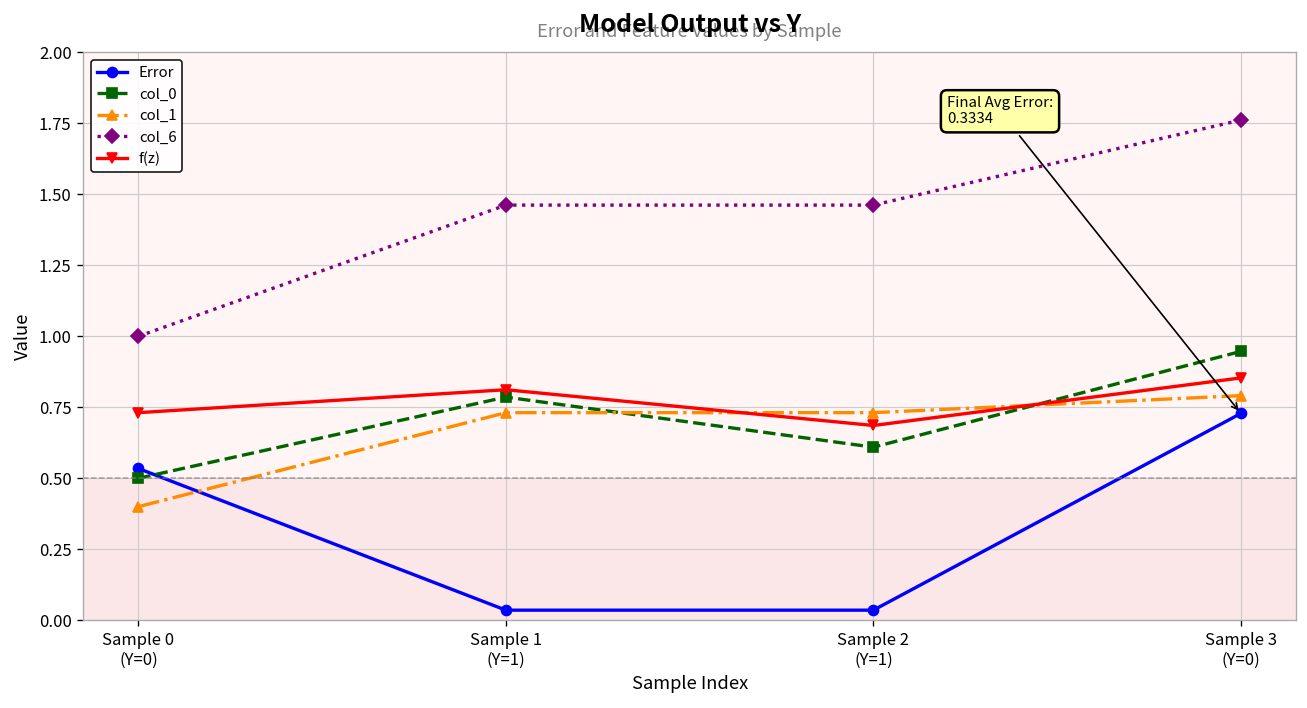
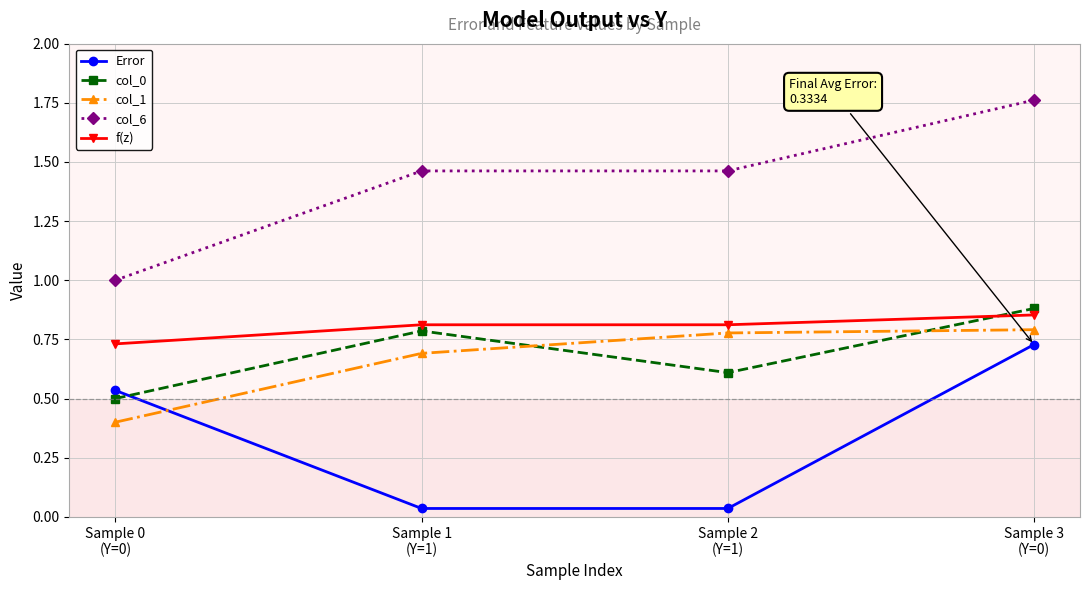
col_1, Sample 1 (Y=1): 0.73 -> 0.69
col_1, Sample 2 (Y=1): 0.73 -> 0.78
f(z), Sample 2 (Y=1): 0.69 -> 0.81
col_0, Sample 3 (Y=0): 0.95 -> 0.88
